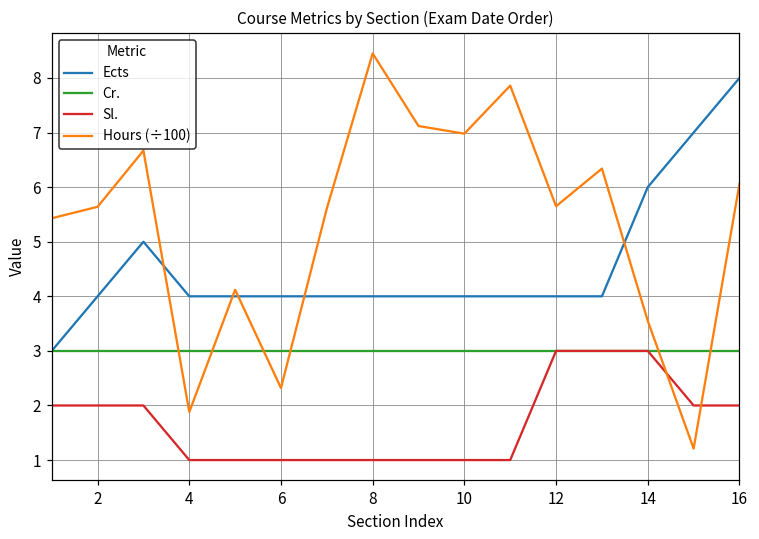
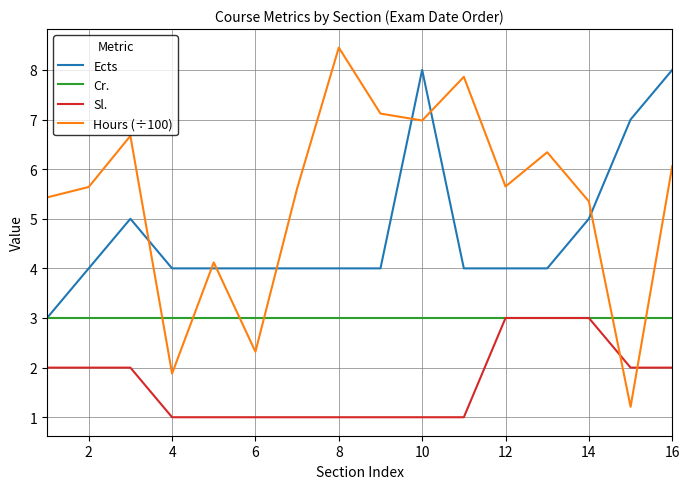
Ects, 10: 4 -> 8
Ects, 14: 6 -> 5
Hours (÷100), 14: 3.6 -> 5.4
